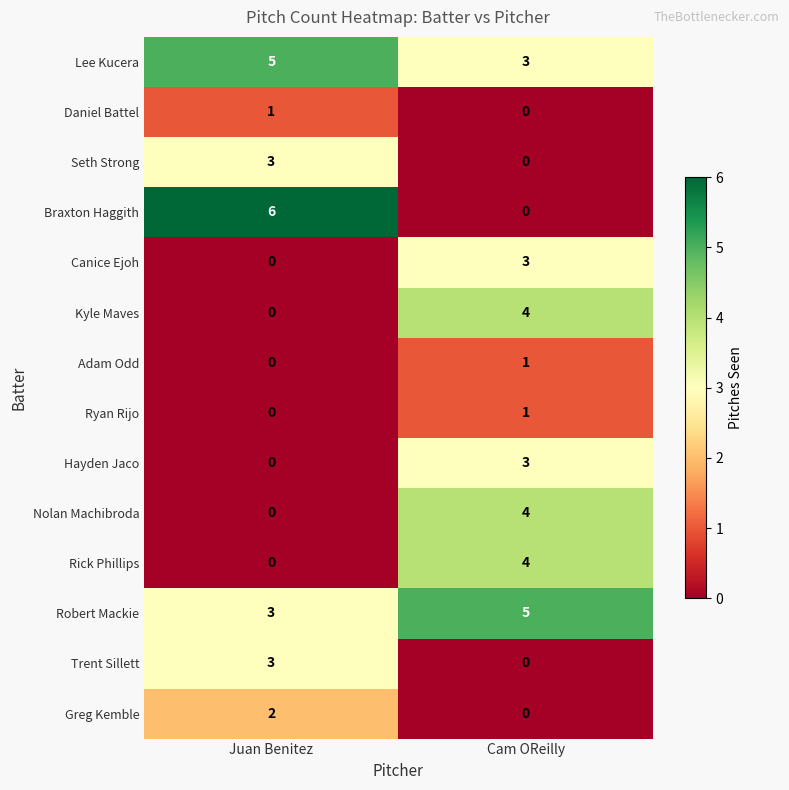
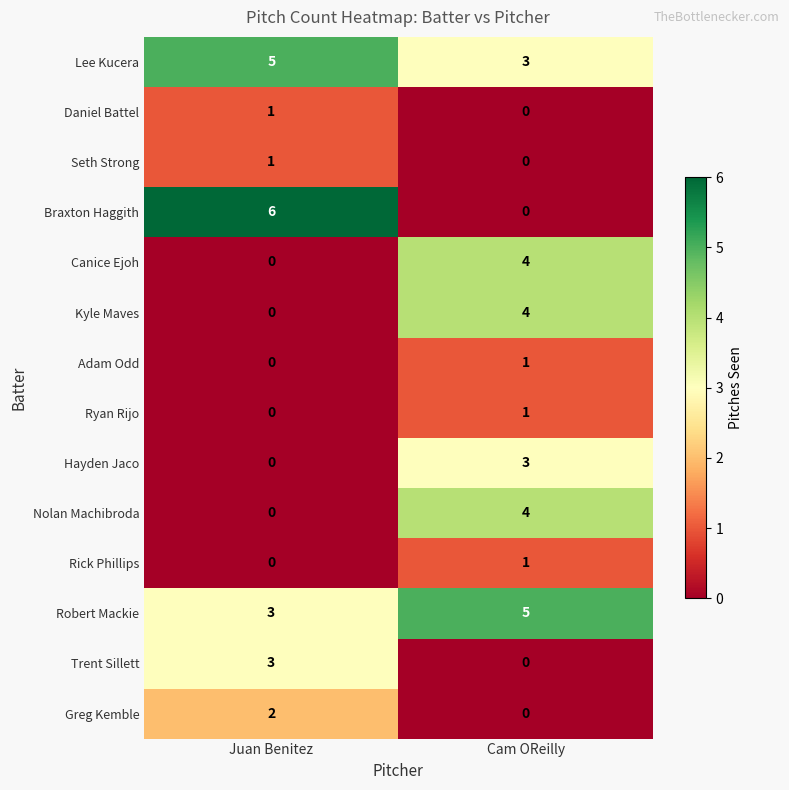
Seth Strong, Juan Benitez: 3 -> 1
Canice Ejoh, Cam OReilly: 3 -> 4
Rick Phillips, Cam OReilly: 4 -> 1
